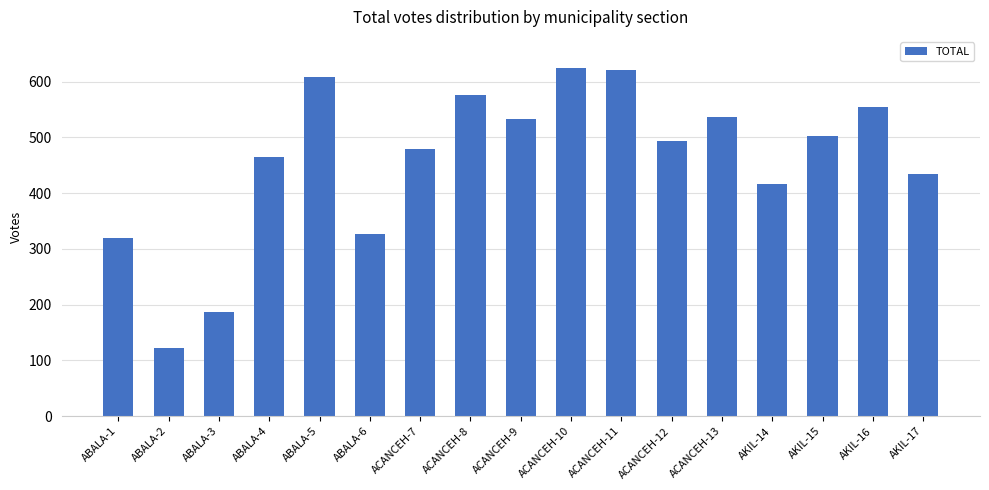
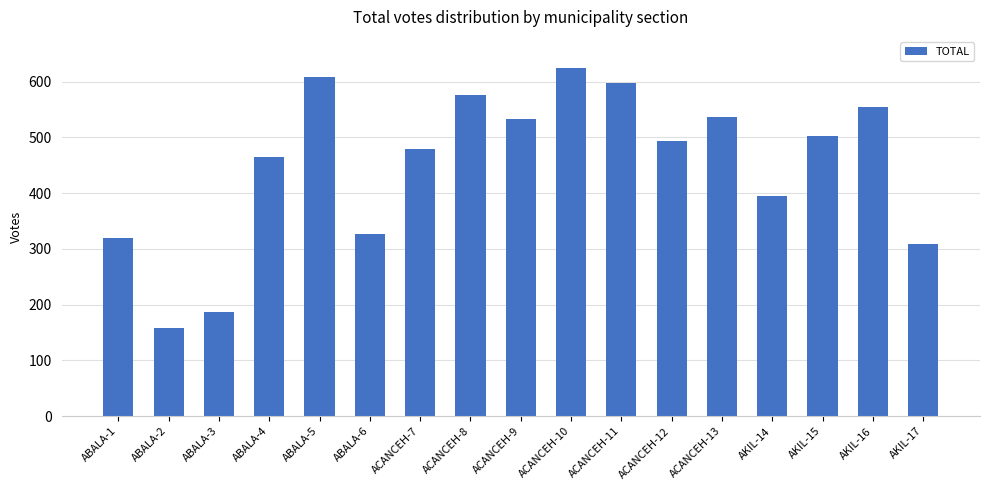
ABALA-2: 120 -> 160
ACANCEH-11: 620 -> 600
AKIL-14: 420 -> 400
AKIL-17: 430 -> 310
